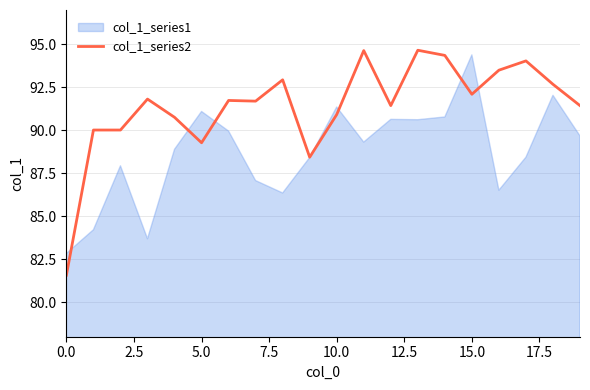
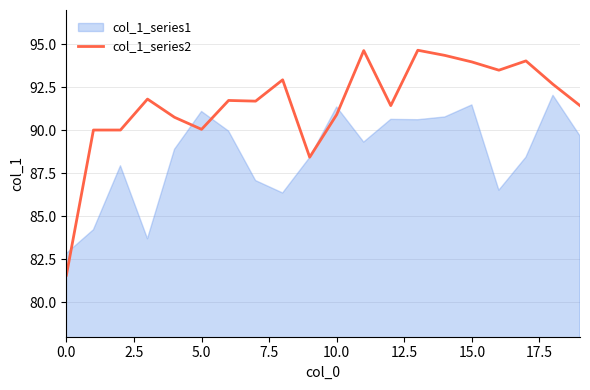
col_1_series2, 5.0: 89.3 -> 90.1
col_1_series2, 15.0: 92.1 -> 94.0
col_1_series1, 15.0: 94.4 -> 91.5
